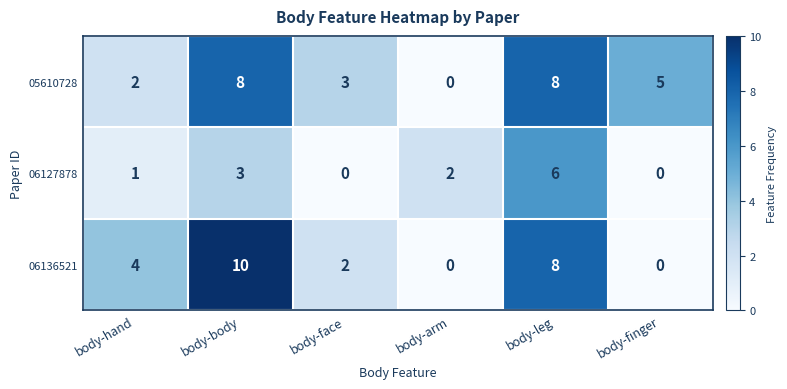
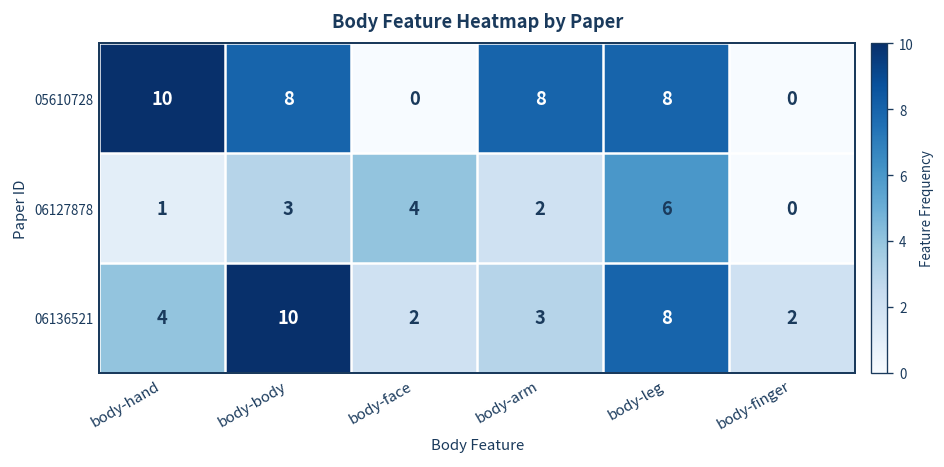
05610728, body-hand: 2 -> 10
05610728, body-face: 3 -> 0
05610728, body-arm: 0 -> 8
05610728, body-finger: 5 -> 0
06127878, body-face: 0 -> 4
06136521, body-arm: 0 -> 3
06136521, body-finger: 0 -> 2
